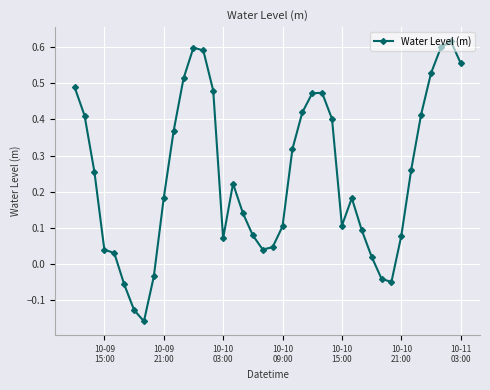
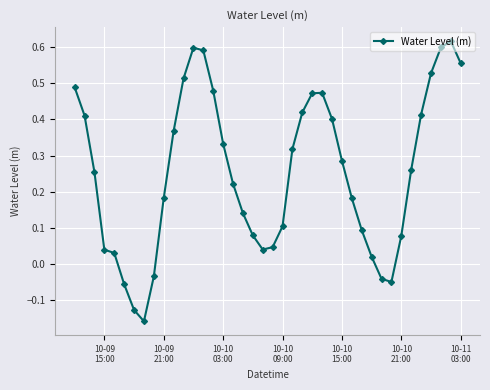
10-10 03:00: 0.07 -> 0.33
10-10 15:00: 0.11 -> 0.29
